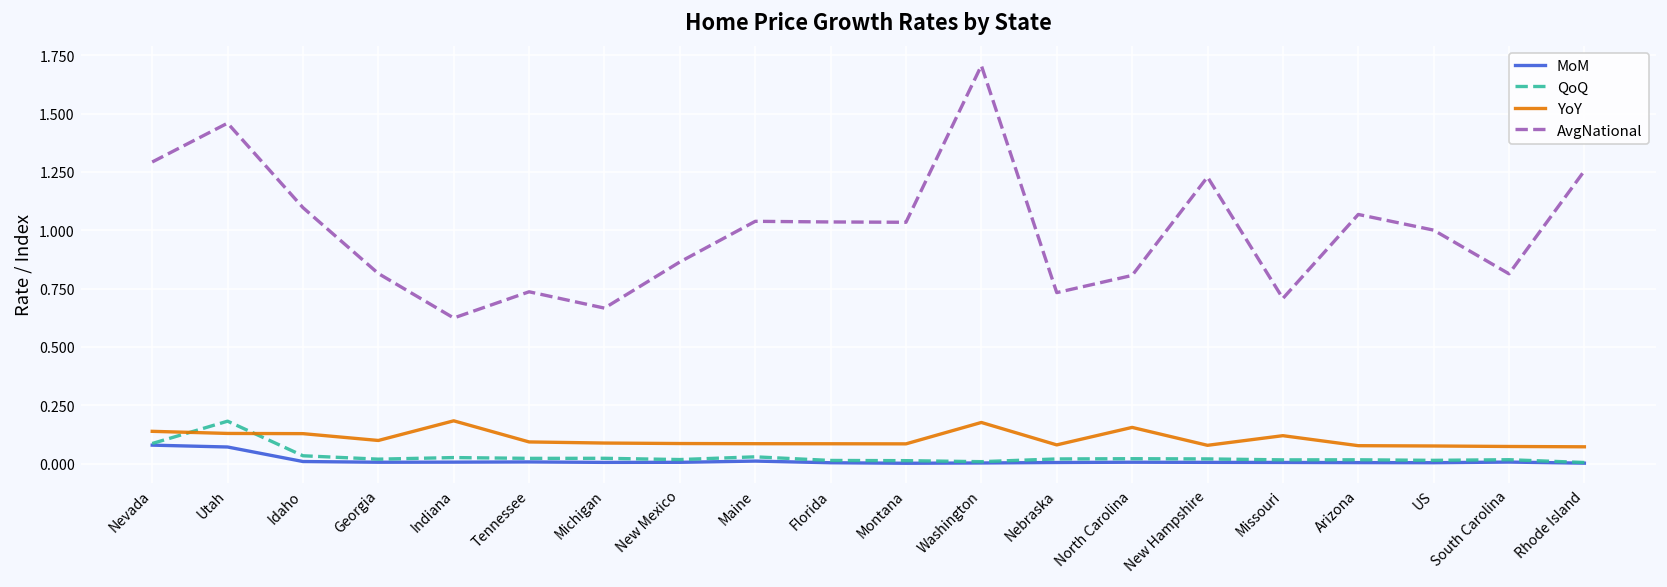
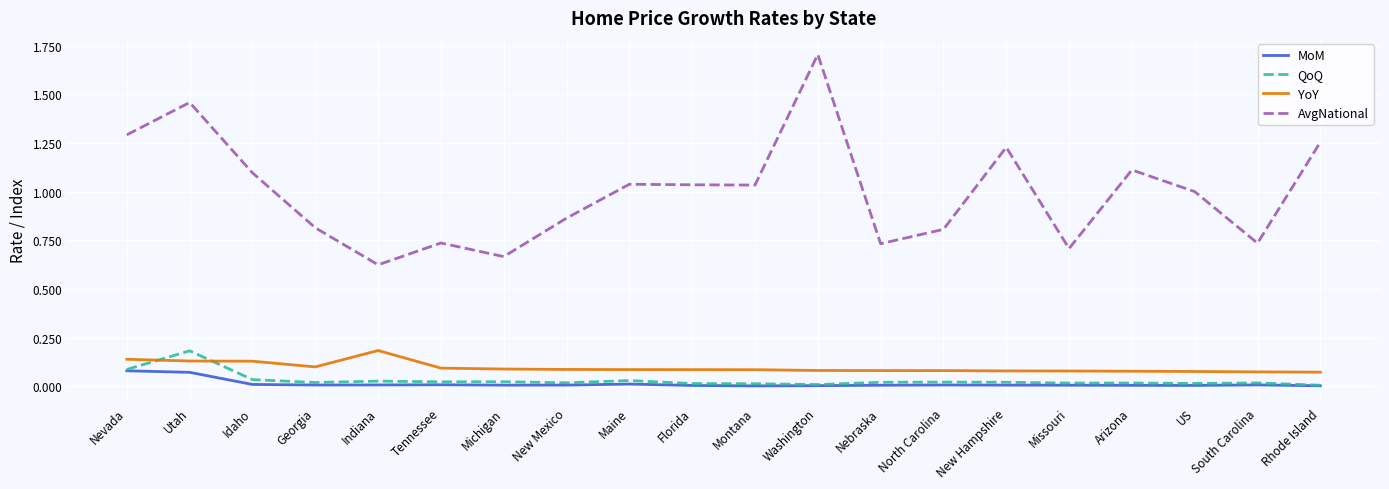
YoY, Washington: 0.18 -> 0.08
YoY, North Carolina: 0.16 -> 0.08
YoY, Missouri: 0.12 -> 0.08
AvgNational, Arizona: 1.07 -> 1.11
AvgNational, South Carolina: 0.81 -> 0.74
